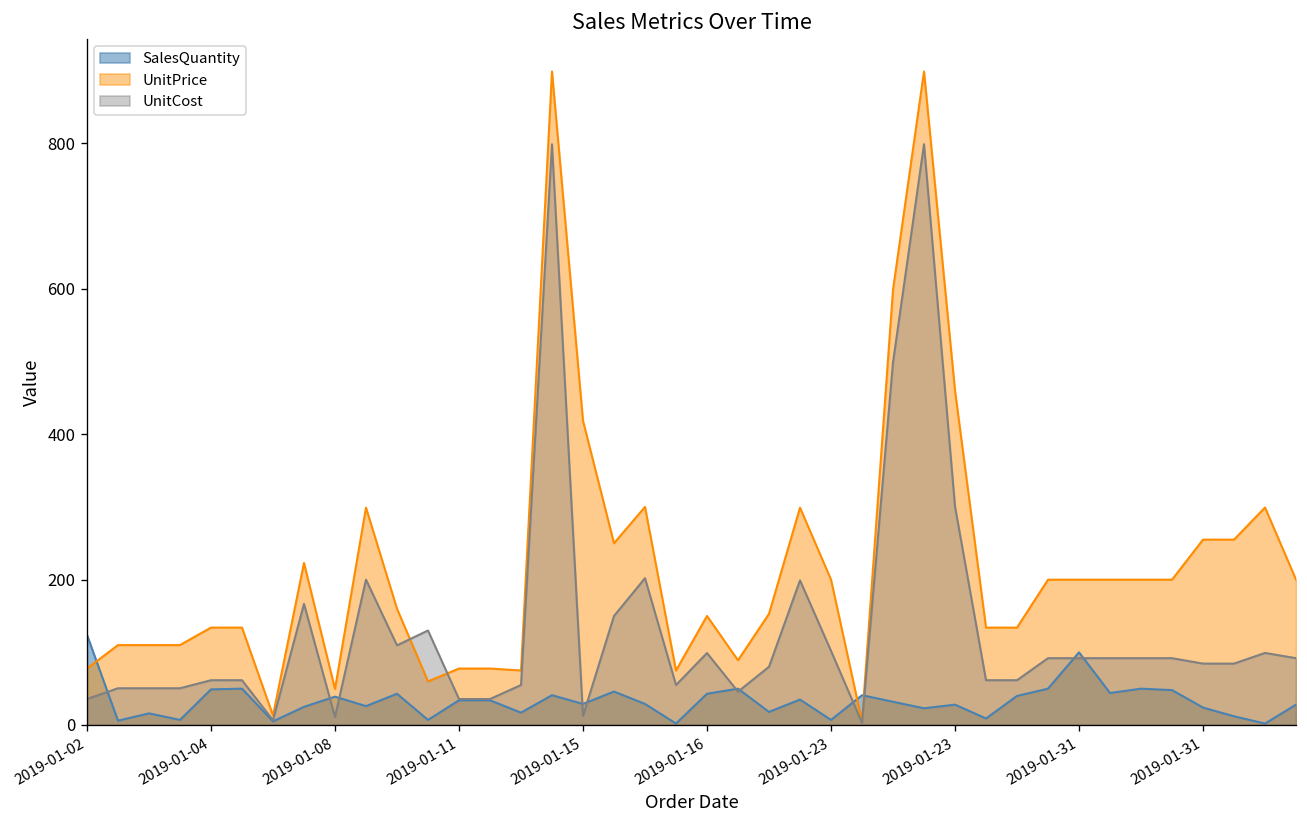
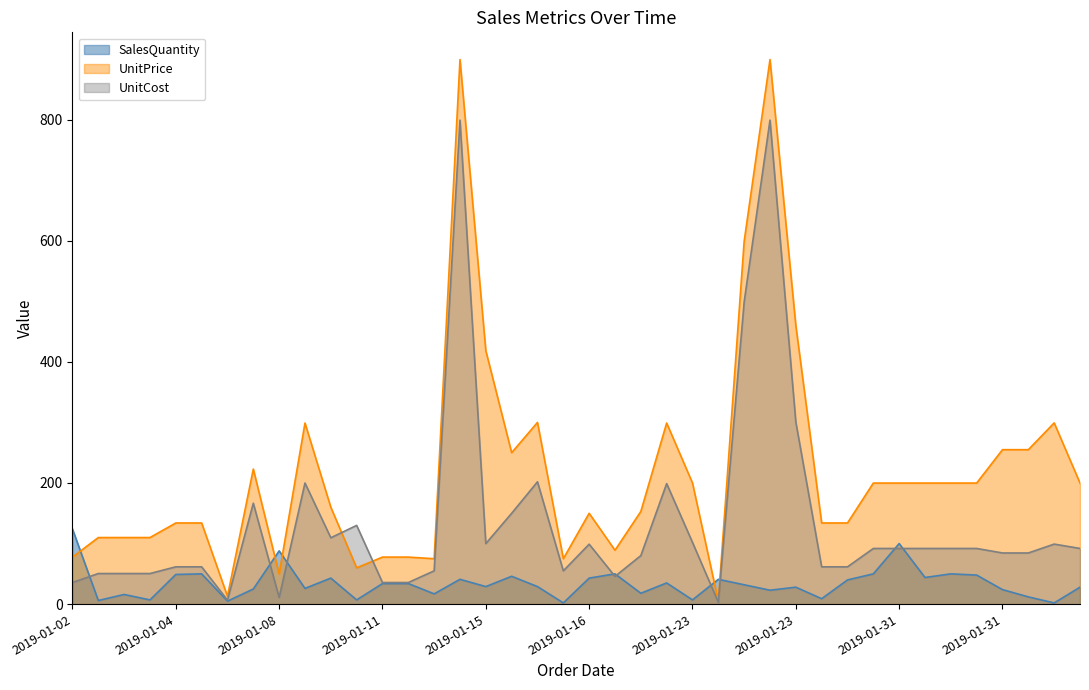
SalesQuantity, 2019-01-08: 40 -> 90
UnitCost, 2019-01-15: 10 -> 100
